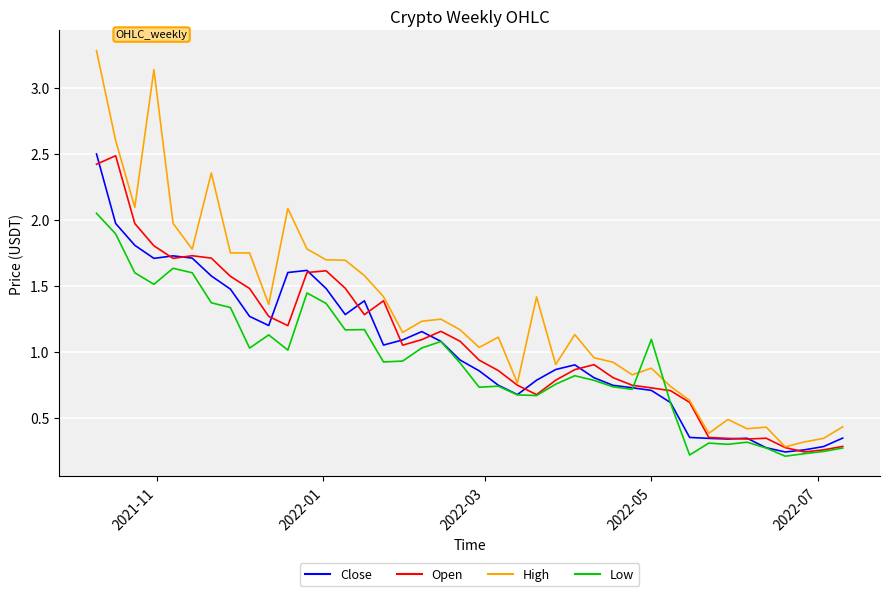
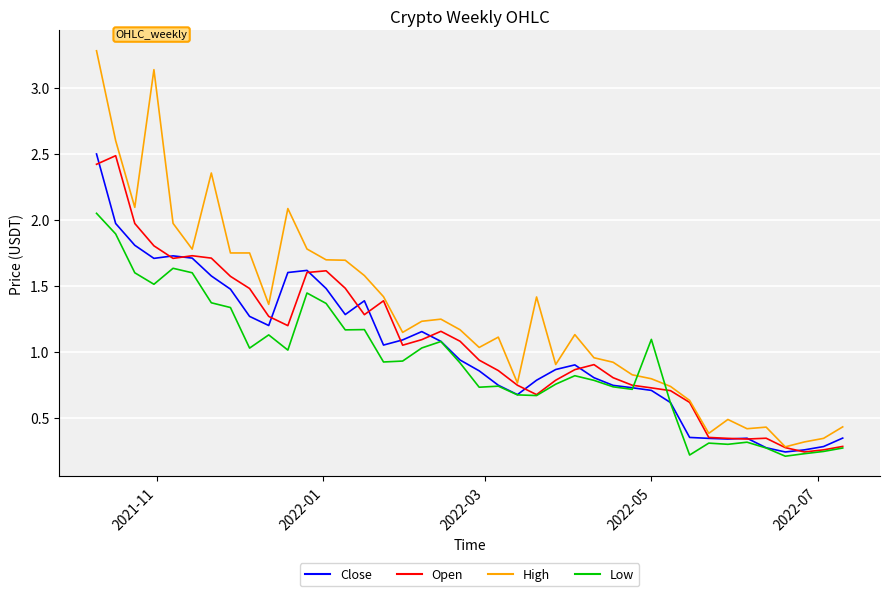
High, 2022-05: 0.88 -> 0.80
